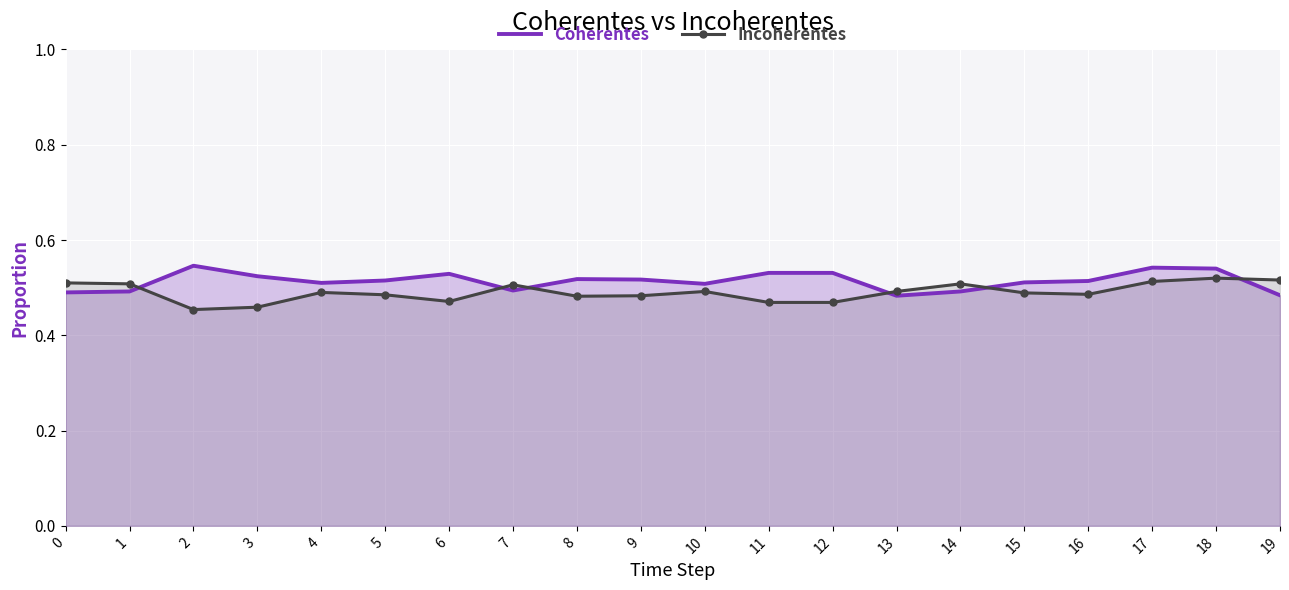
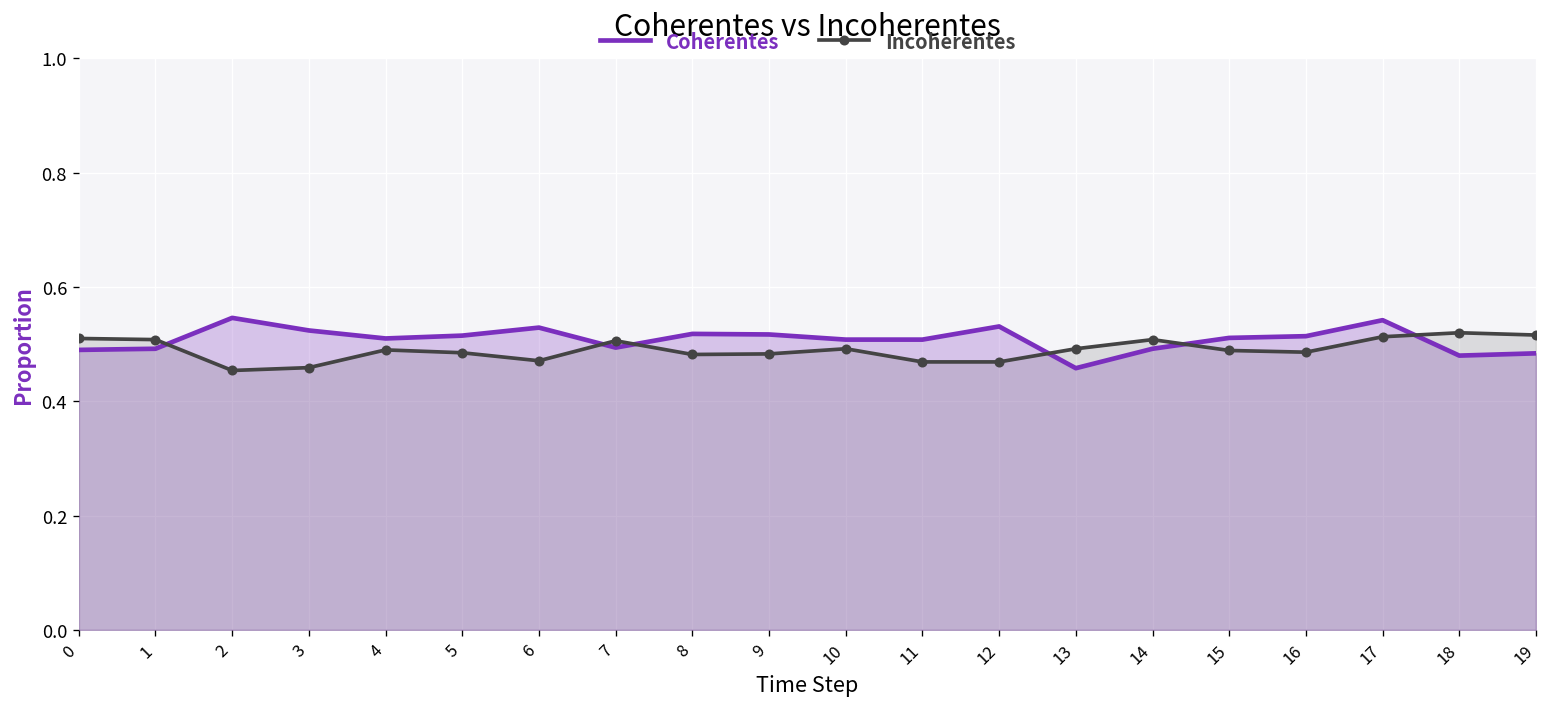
Coherentes, 11: 0.53 -> 0.51
Coherentes, 13: 0.48 -> 0.46
Coherentes, 18: 0.54 -> 0.48
